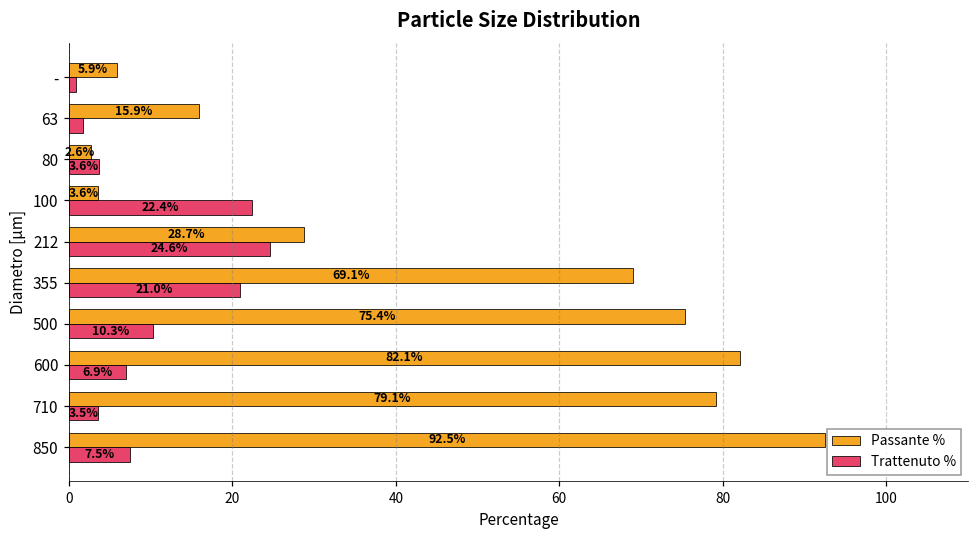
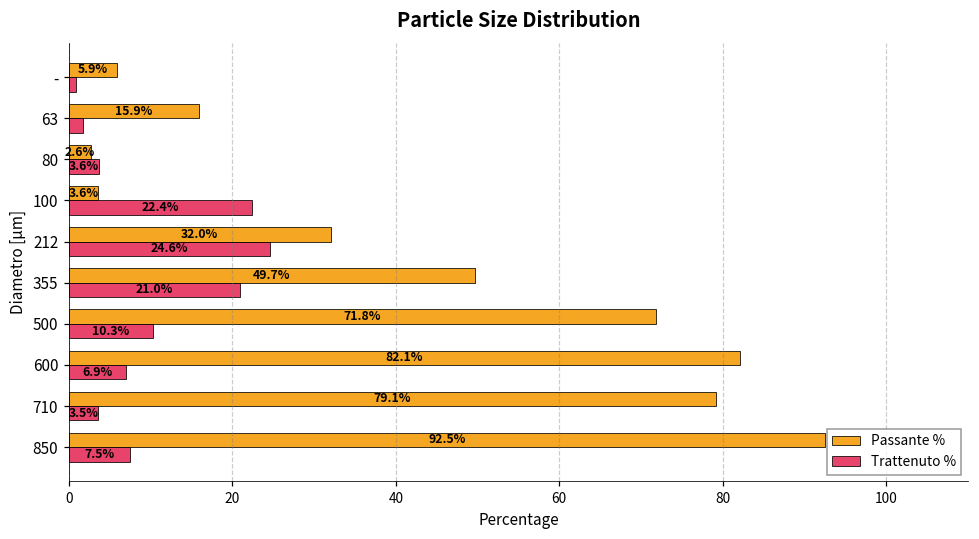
Passante %, 212: 28.7% -> 32.0%
Passante %, 355: 69.1% -> 49.7%
Passante %, 500: 75.4% -> 71.8%
